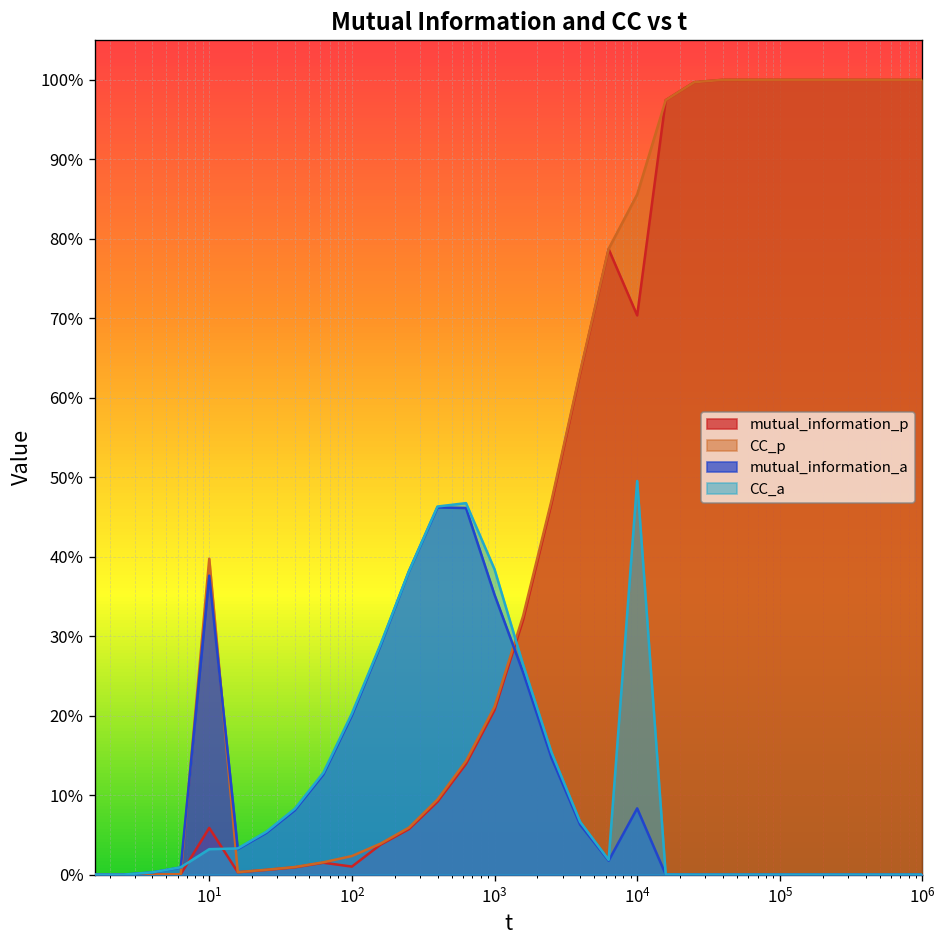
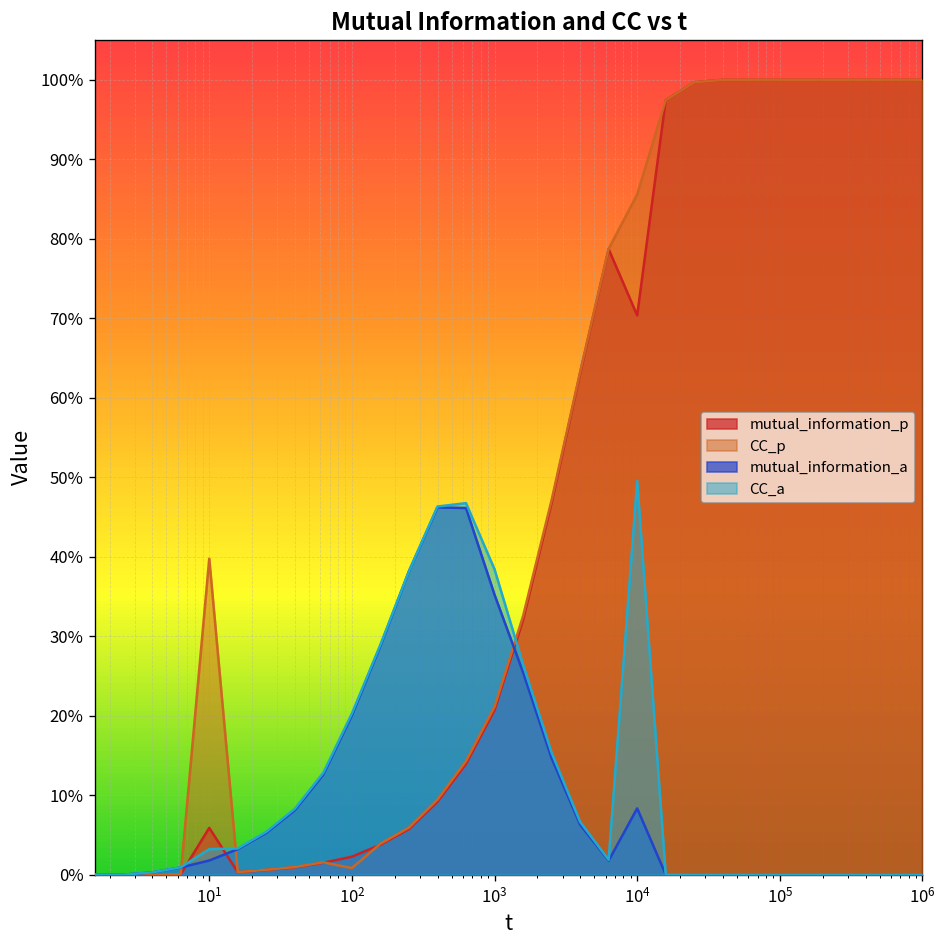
mutual_information_a, 10^1: 38% -> 2%
mutual_information_p, 10^2: 1% -> 2%
CC_p, 10^2: 2% -> 1%
